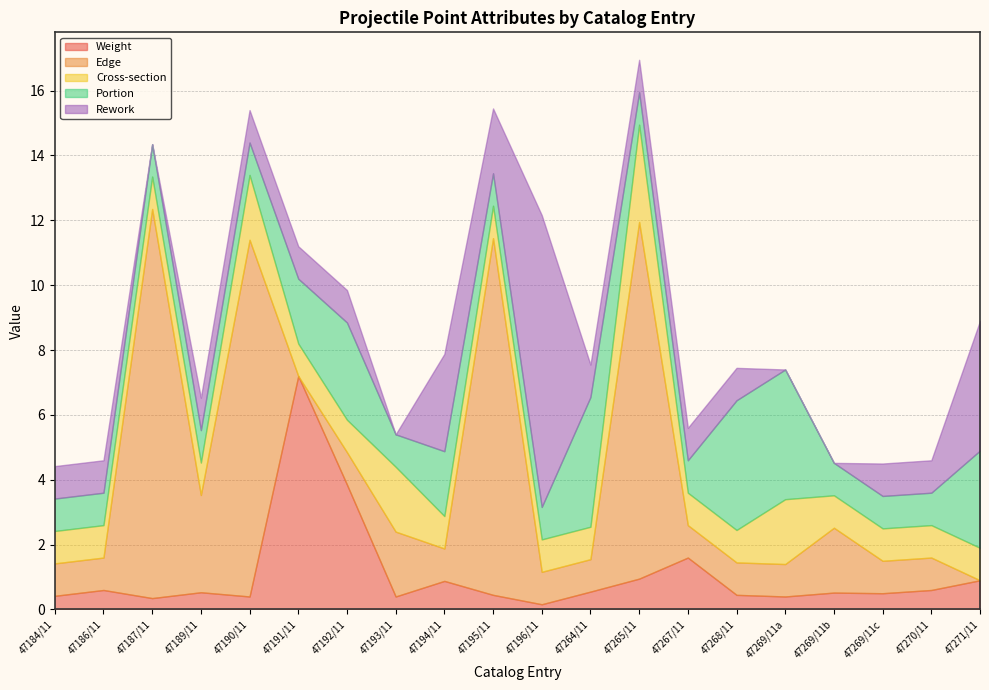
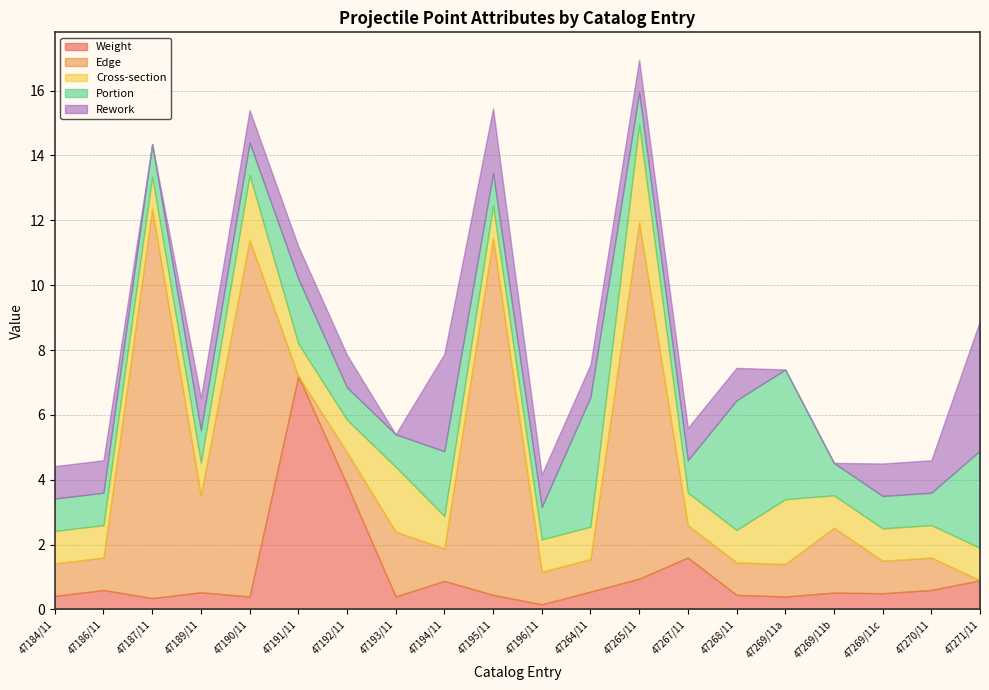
Portion, 47192/11: 3 -> 1
Rework, 47196/11: 9 -> 1
